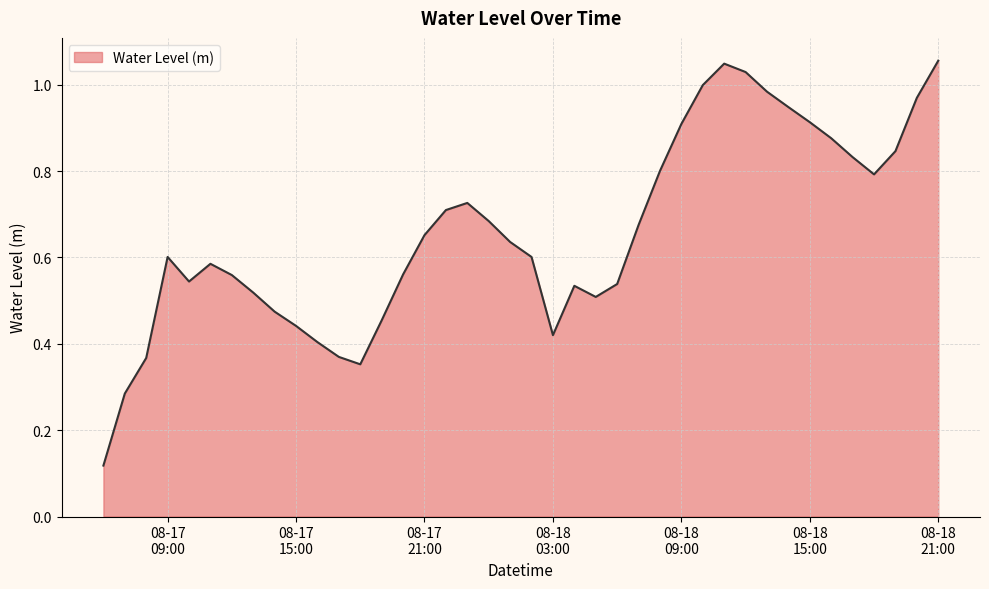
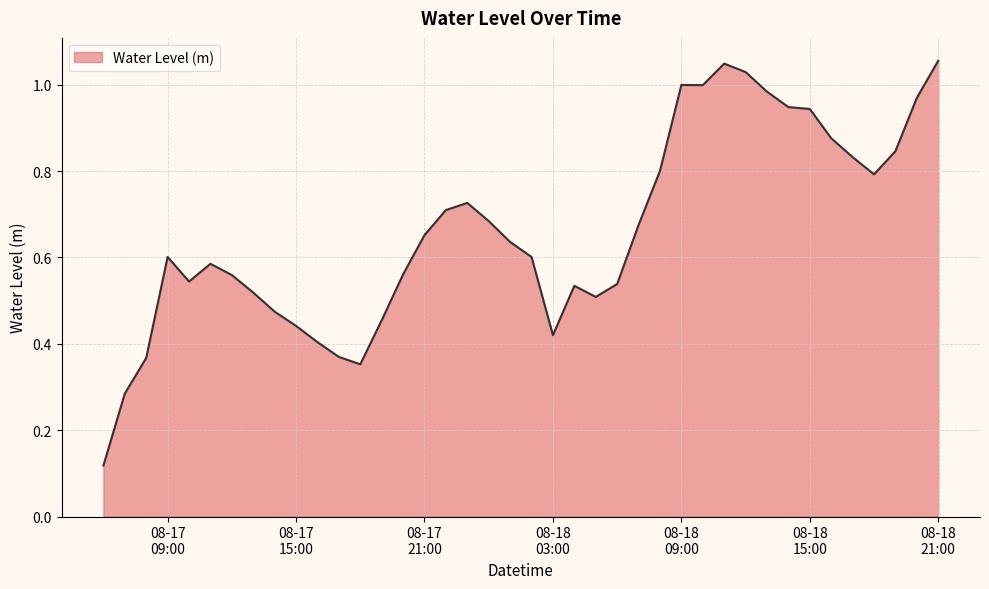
08-18 09:00: 0.91 -> 1.00
08-18 15:00: 0.91 -> 0.94
